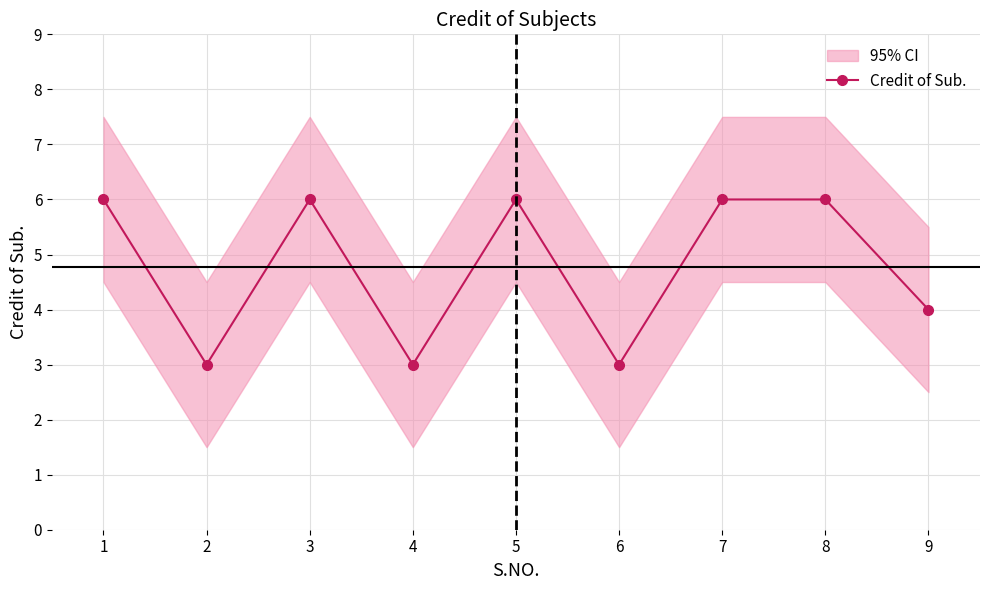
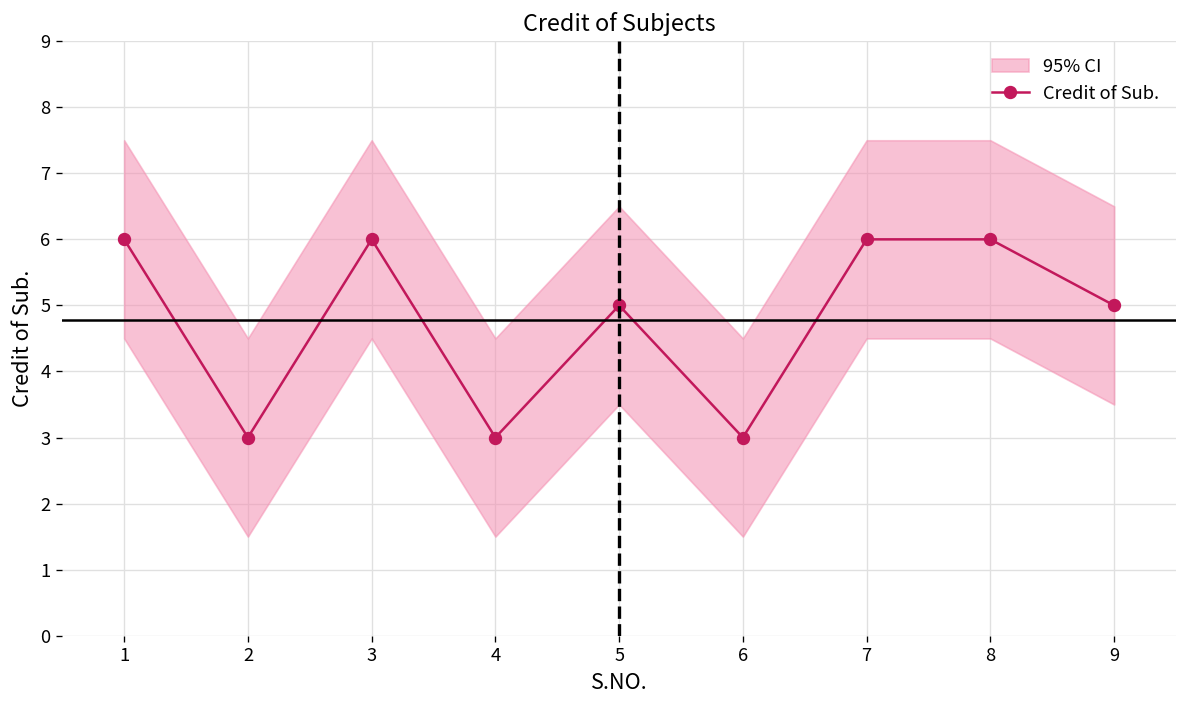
Credit of Sub., 5: 6 -> 5
Credit of Sub., 9: 4 -> 5
